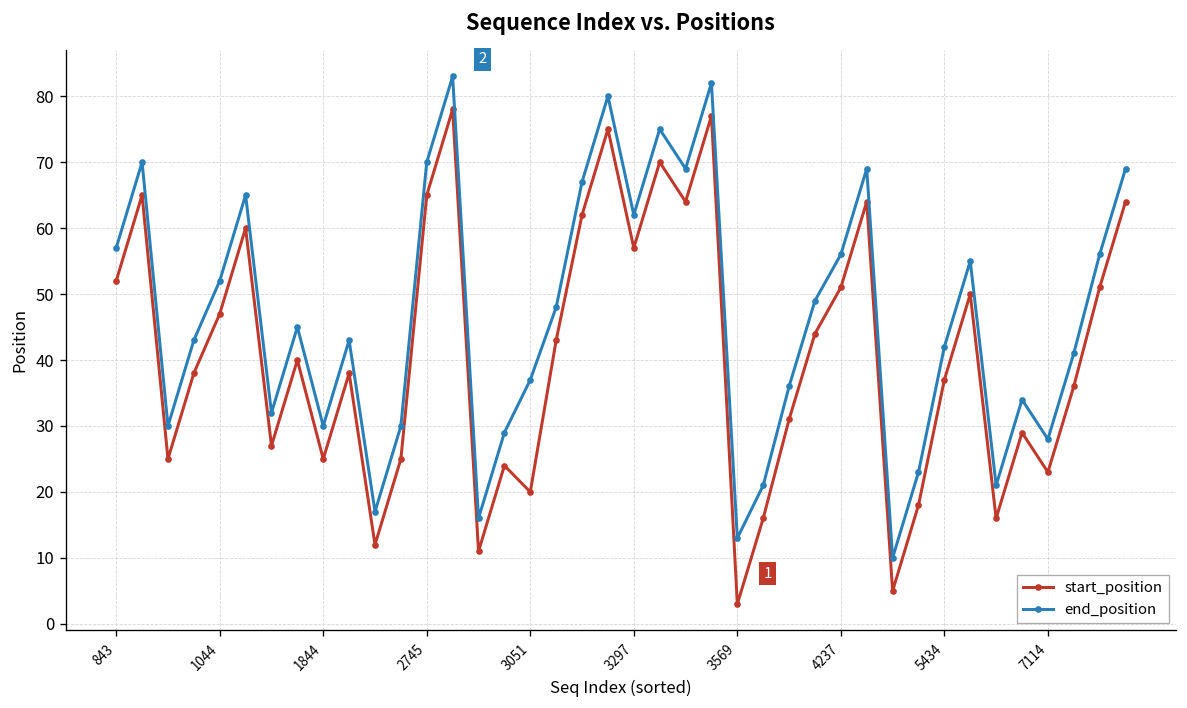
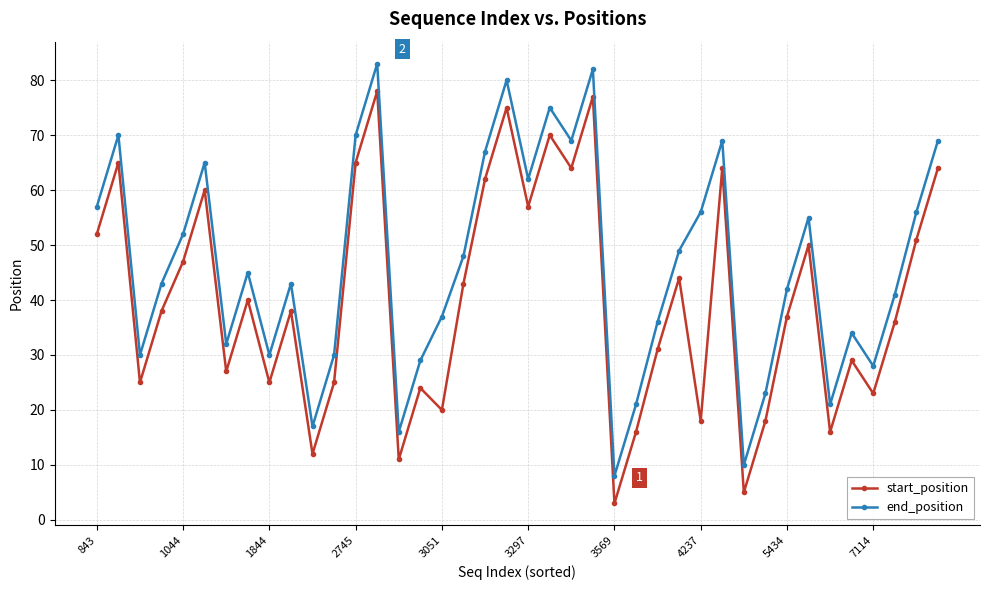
end_position, 3569: 13 -> 8
start_position, 4237: 51 -> 18
